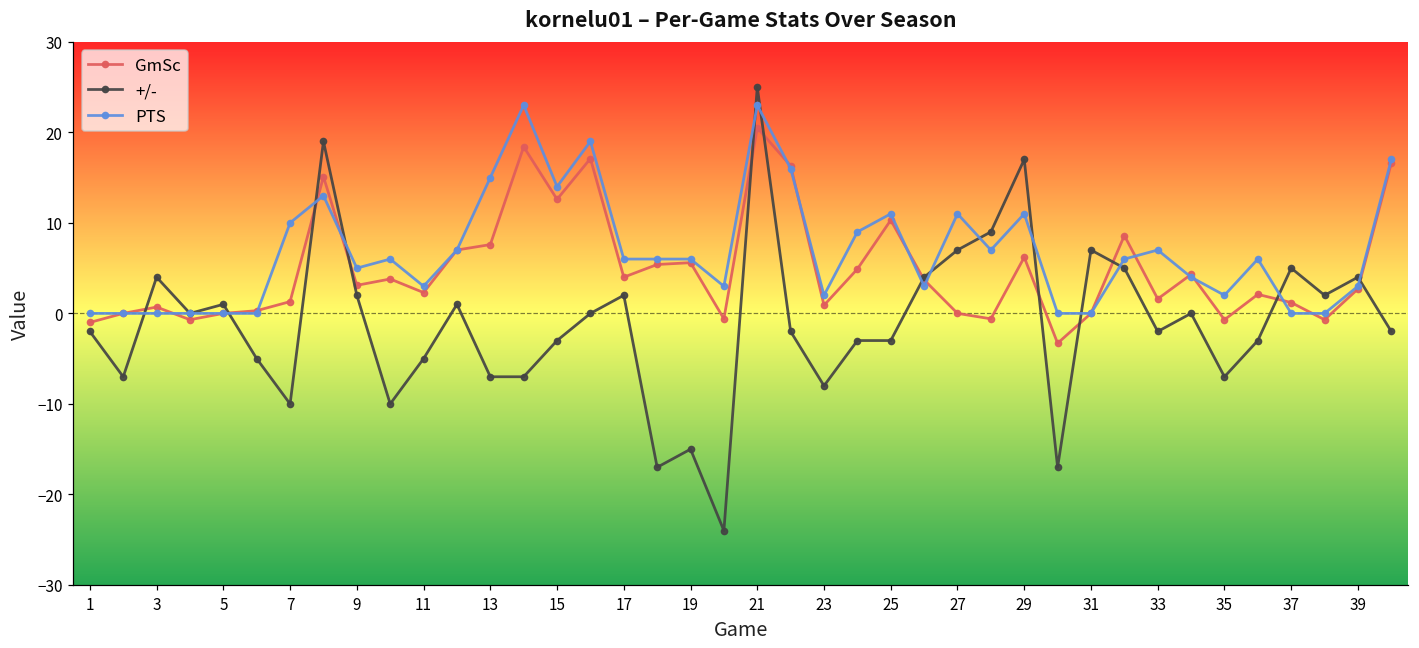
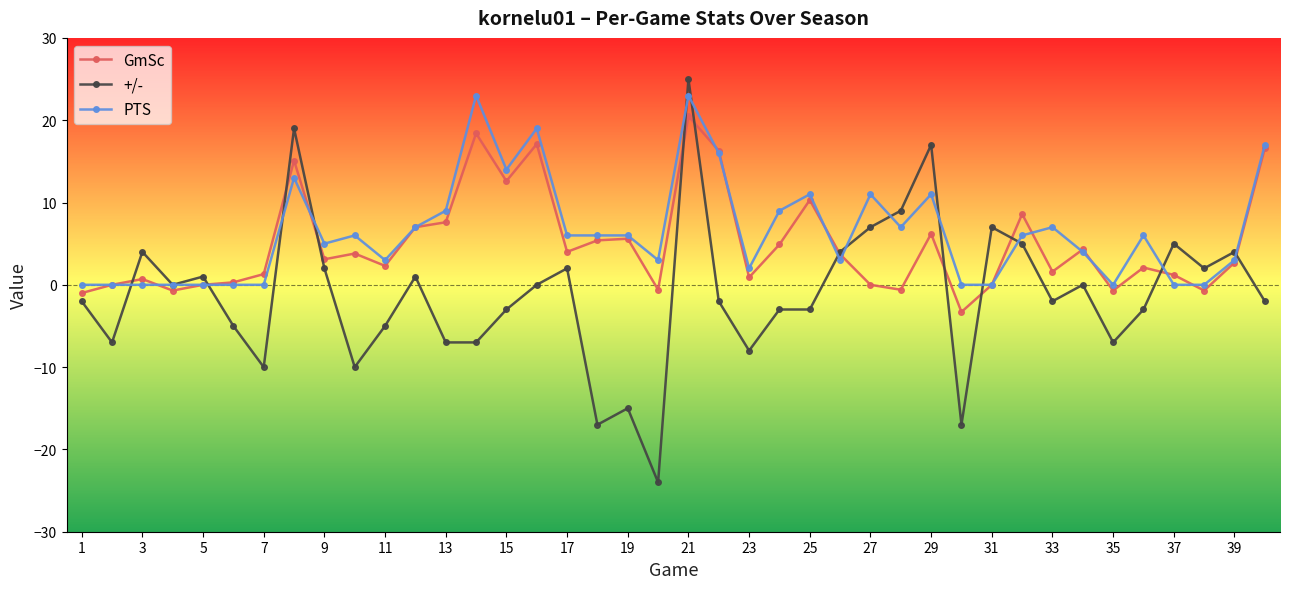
PTS, 7: 10 -> 0
PTS, 13: 15 -> 9
PTS, 35: 2 -> 0
